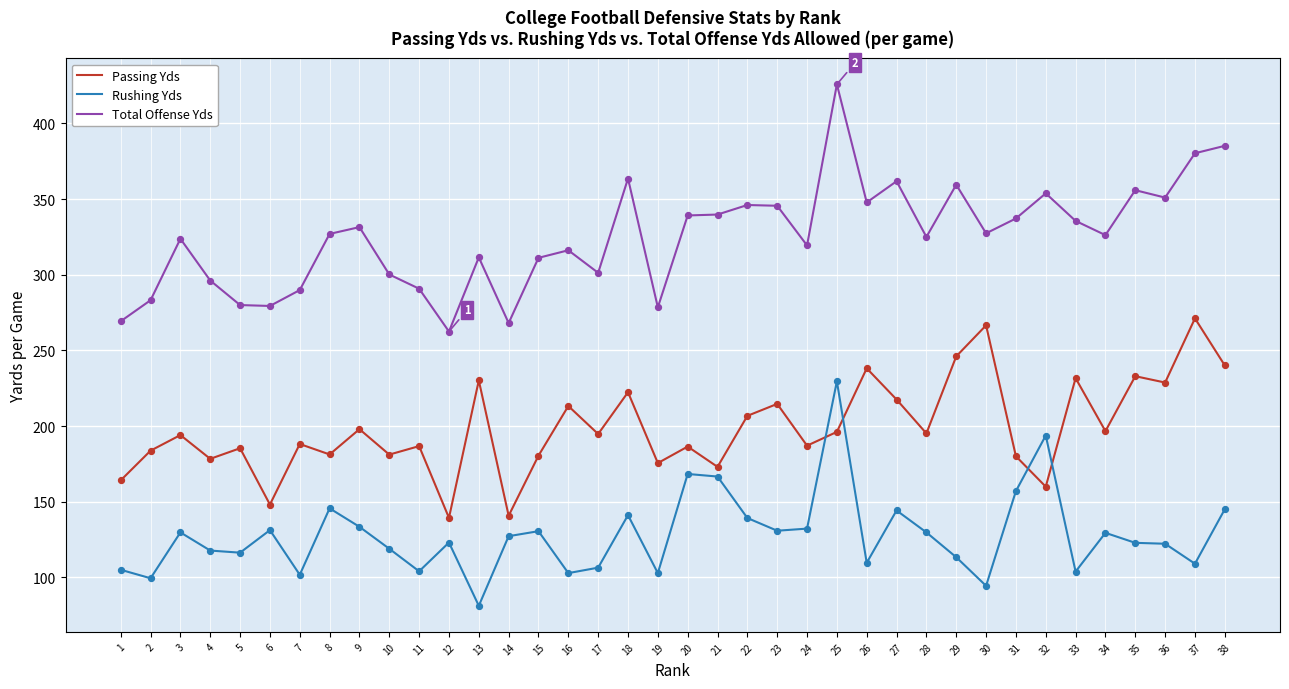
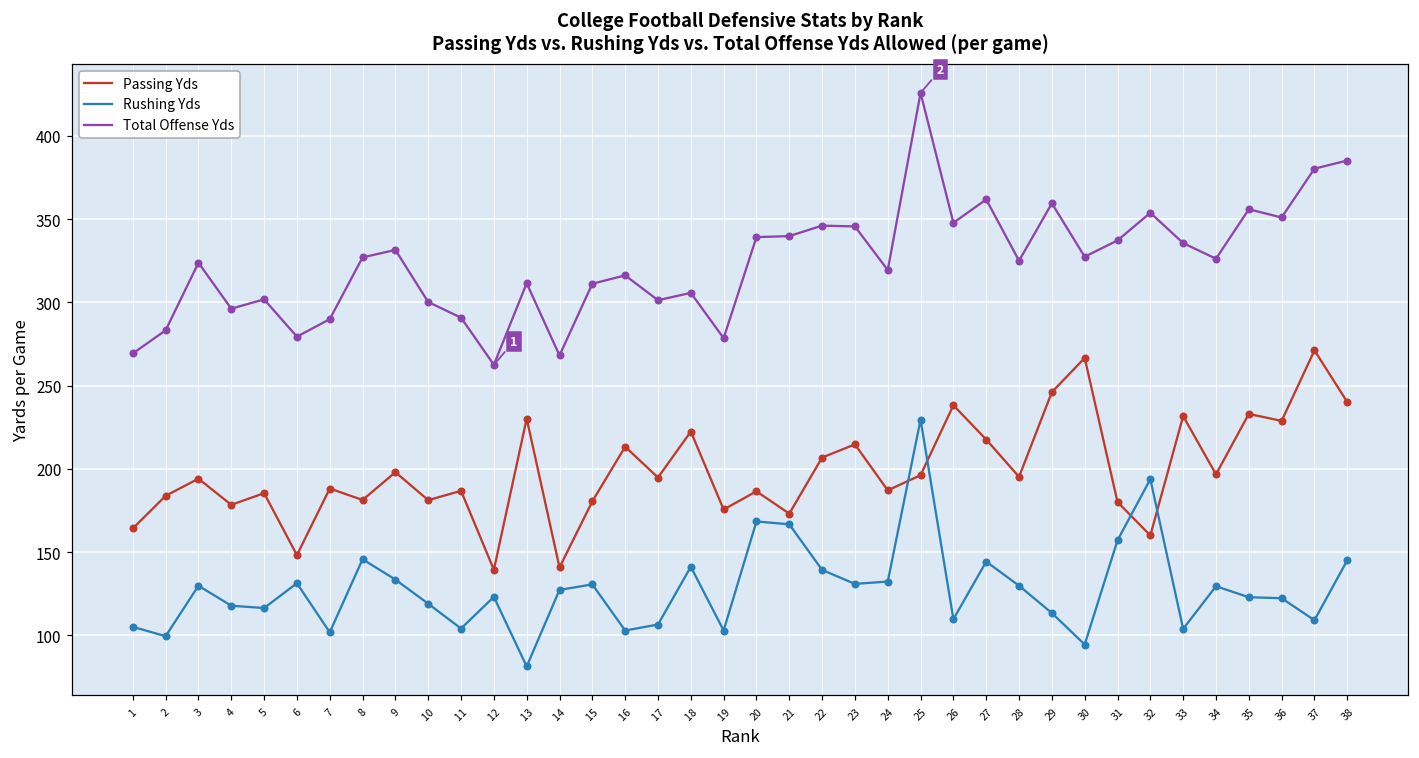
Total Offense Yds, 5: 280 -> 302
Total Offense Yds, 18: 364 -> 306
